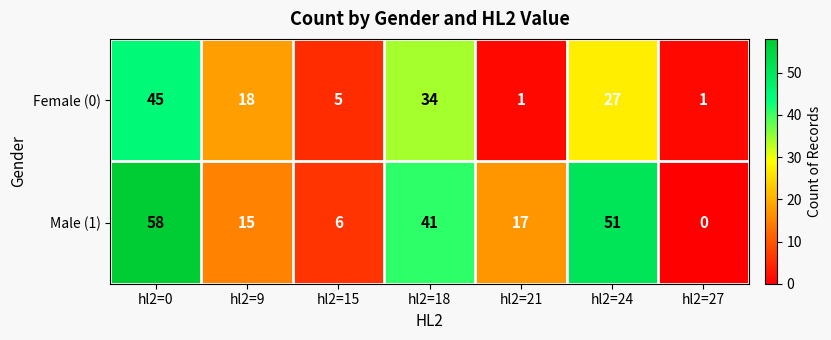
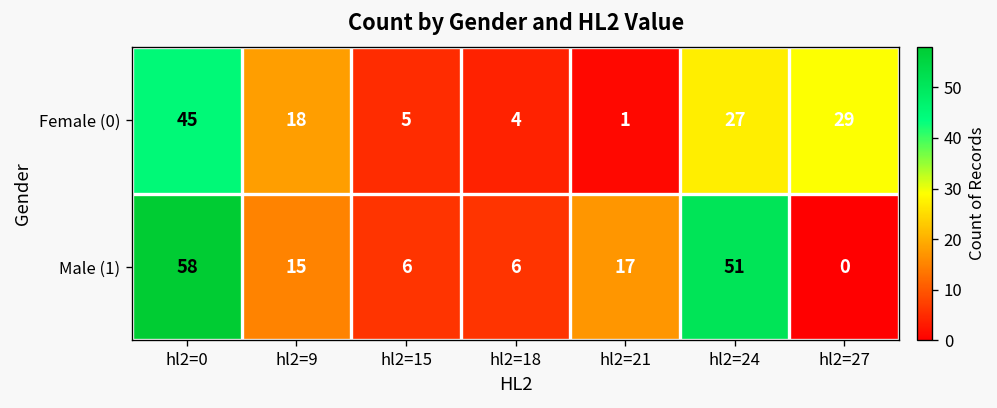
Female (0), hl2=18: 34 -> 4
Female (0), hl2=27: 1 -> 29
Male (1), hl2=18: 41 -> 6
